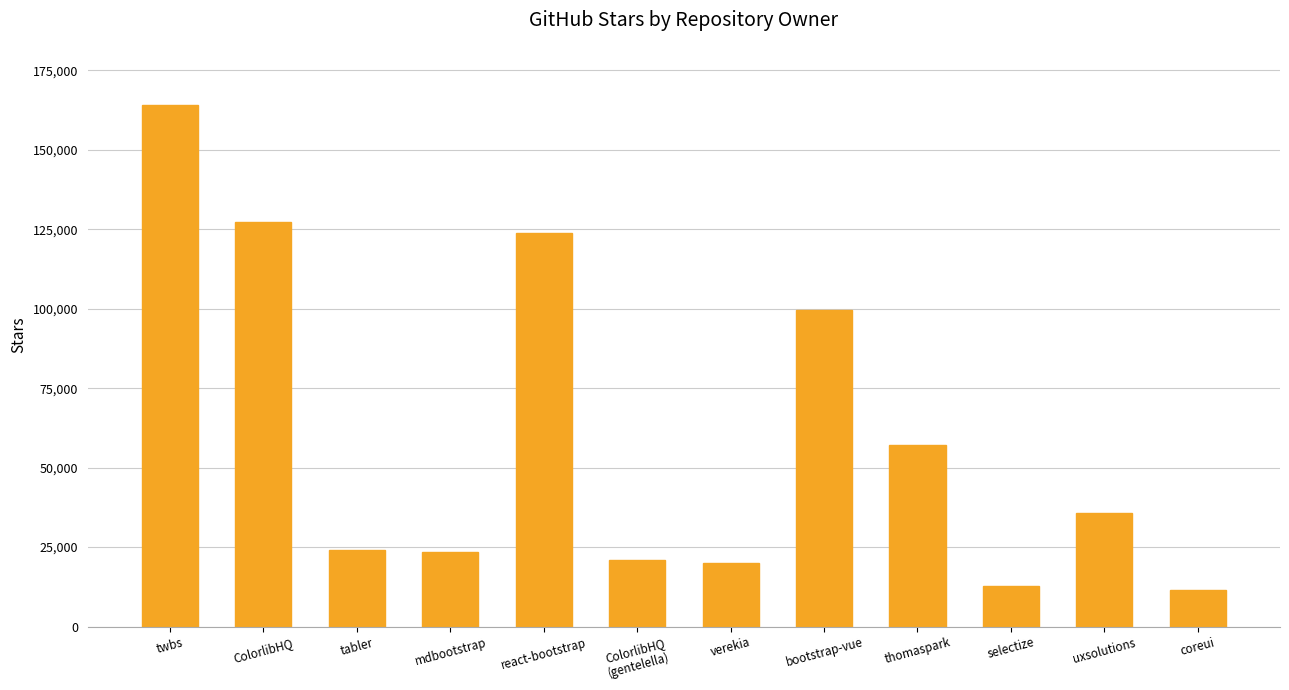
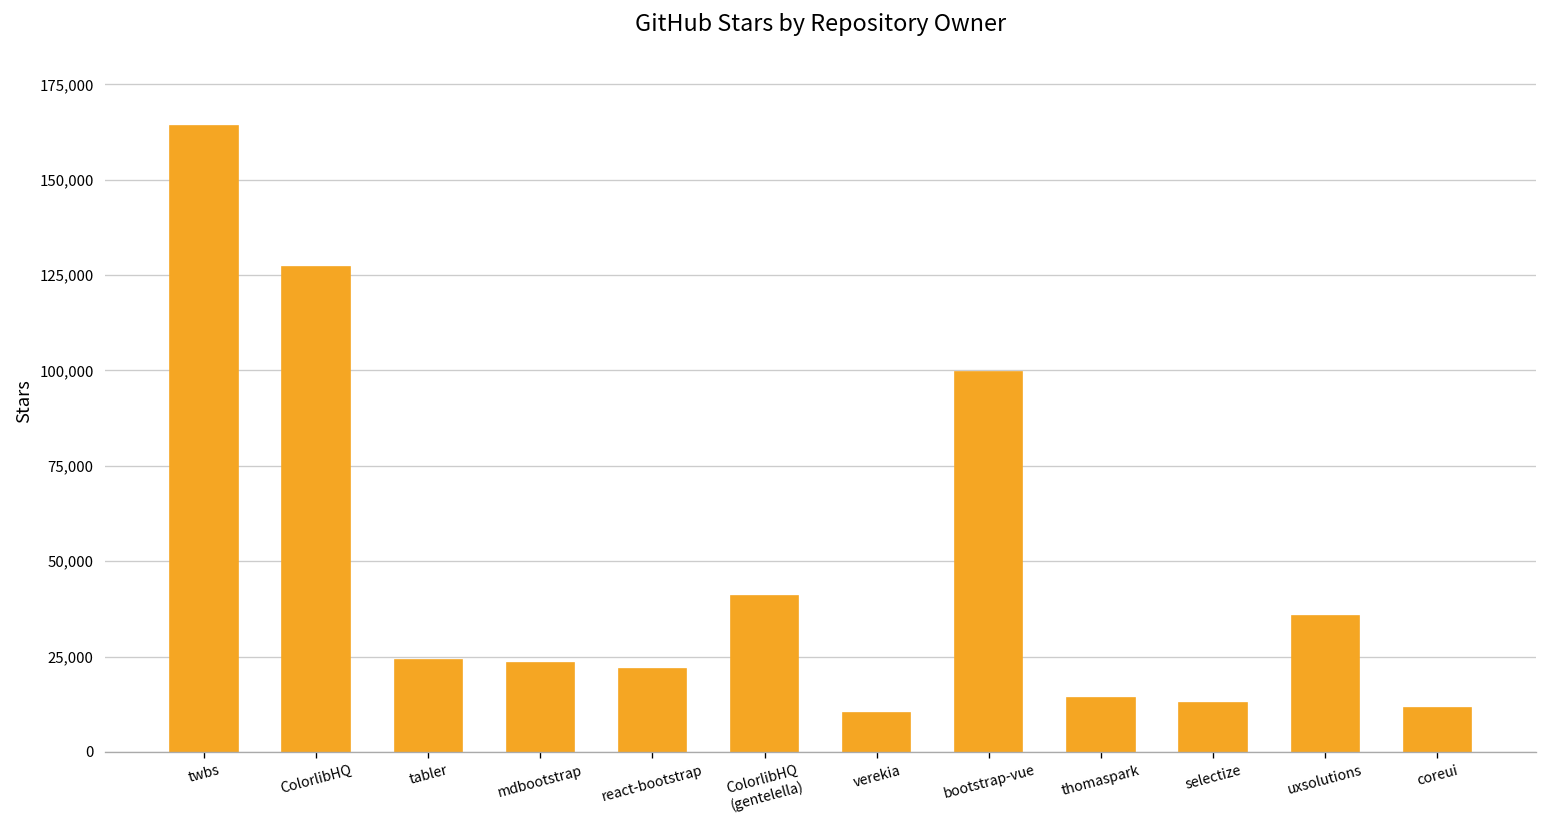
react-bootstrap: 124,000 -> 22,000
ColorlibHQ (gentelella): 21,000 -> 41,000
verekia: 20,000 -> 10,000
thomaspark: 57,000 -> 14,000
